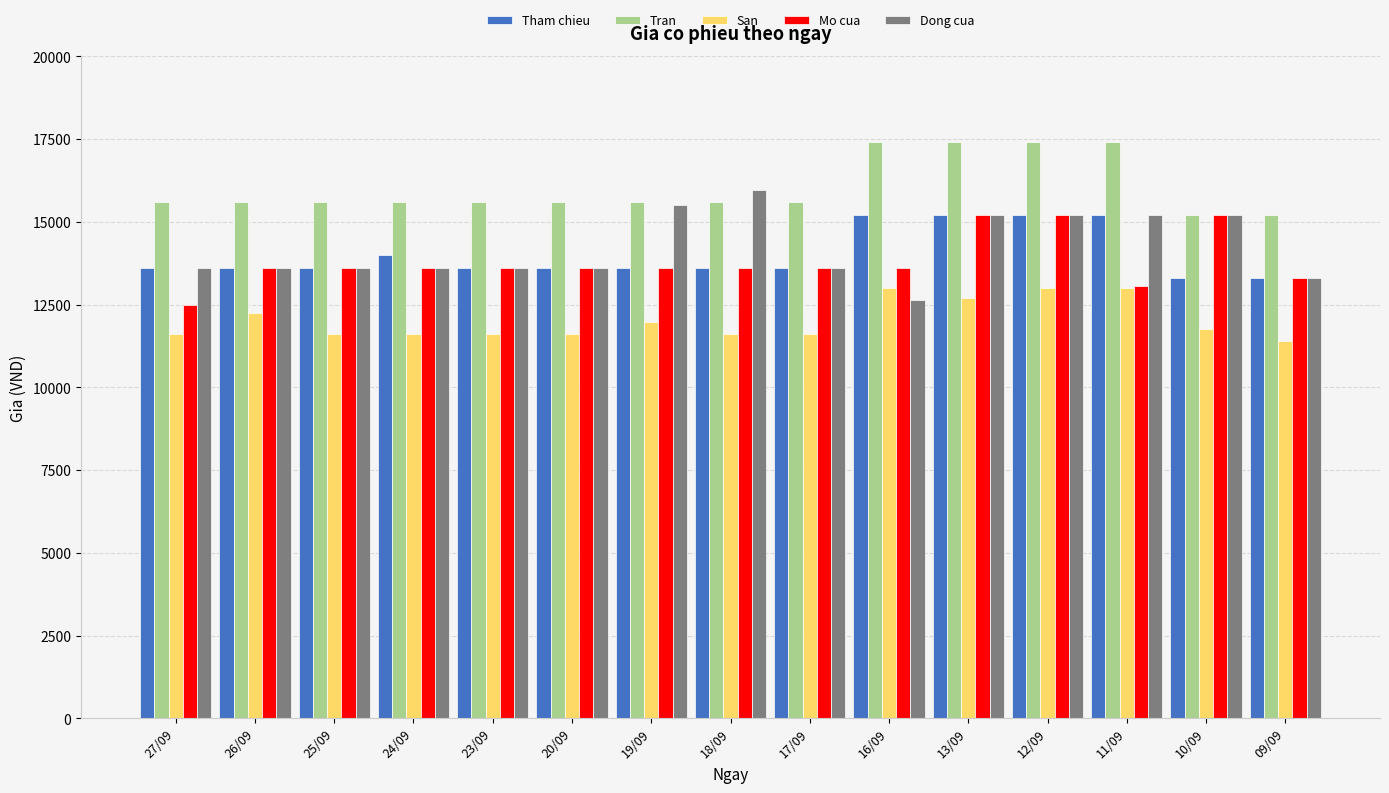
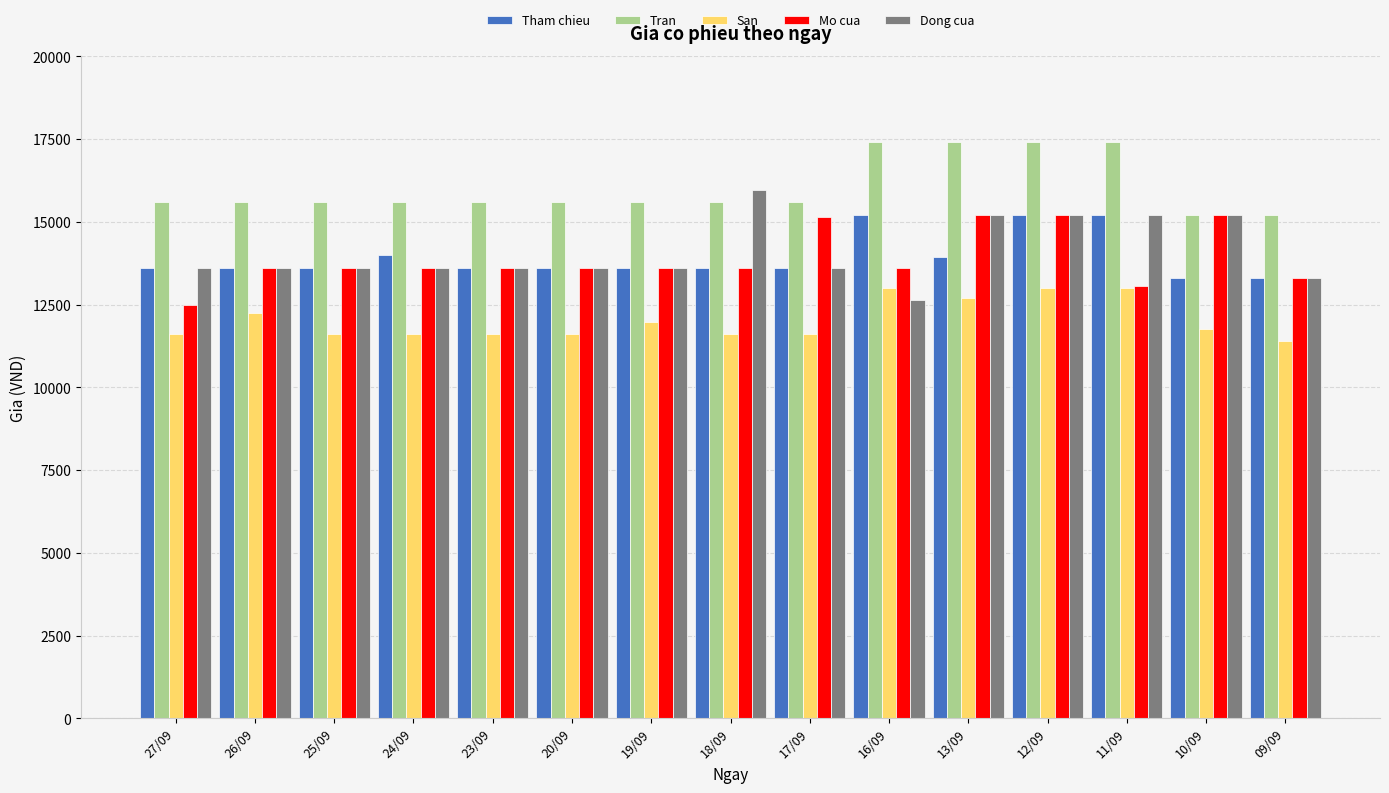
Dong cua, 19/09: 15500 -> 13600
Mo cua, 17/09: 13600 -> 15200
Tham chieu, 13/09: 15200 -> 13900
